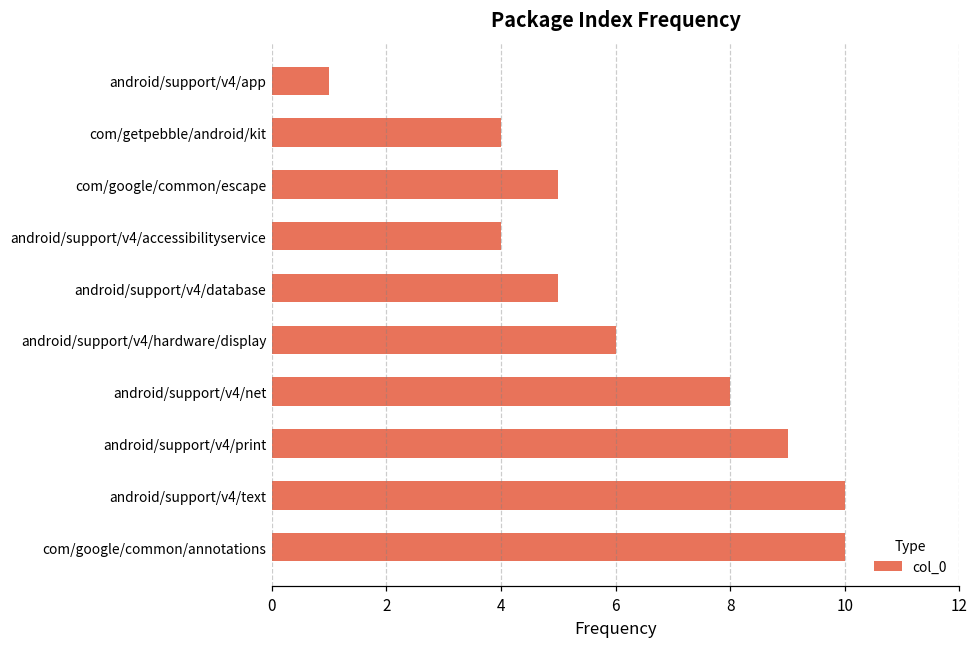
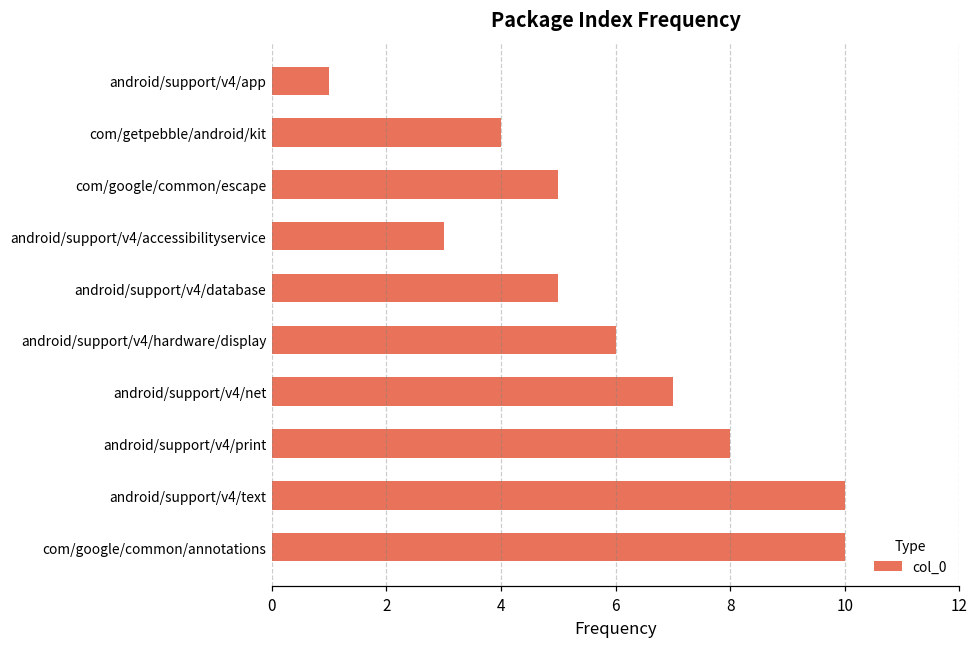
android/support/v4/accessibilityservice: 4 -> 3
android/support/v4/net: 8 -> 7
android/support/v4/print: 9 -> 8
